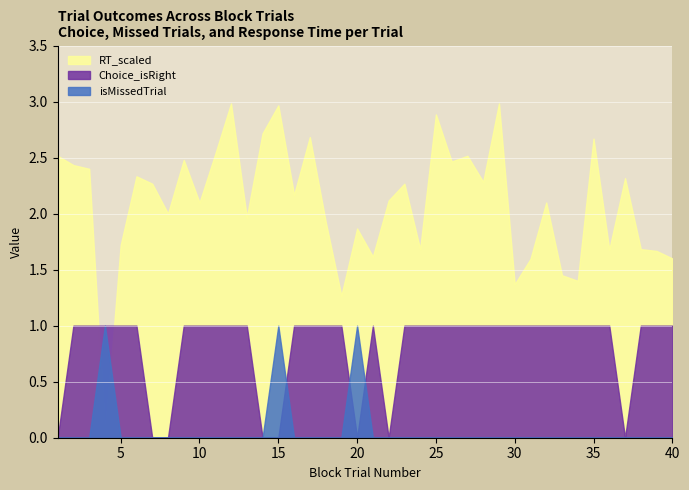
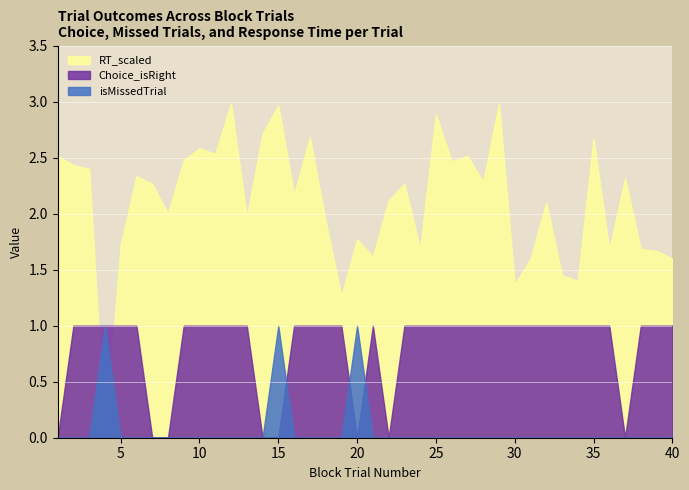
RT_scaled, 10: 2.10 -> 2.58
RT_scaled, 20: 1.87 -> 1.77
